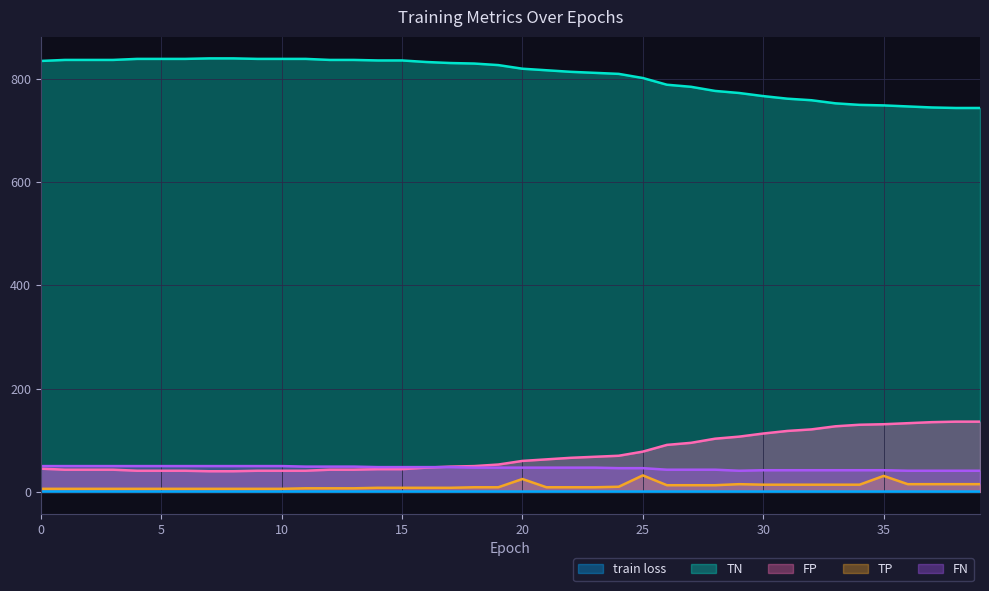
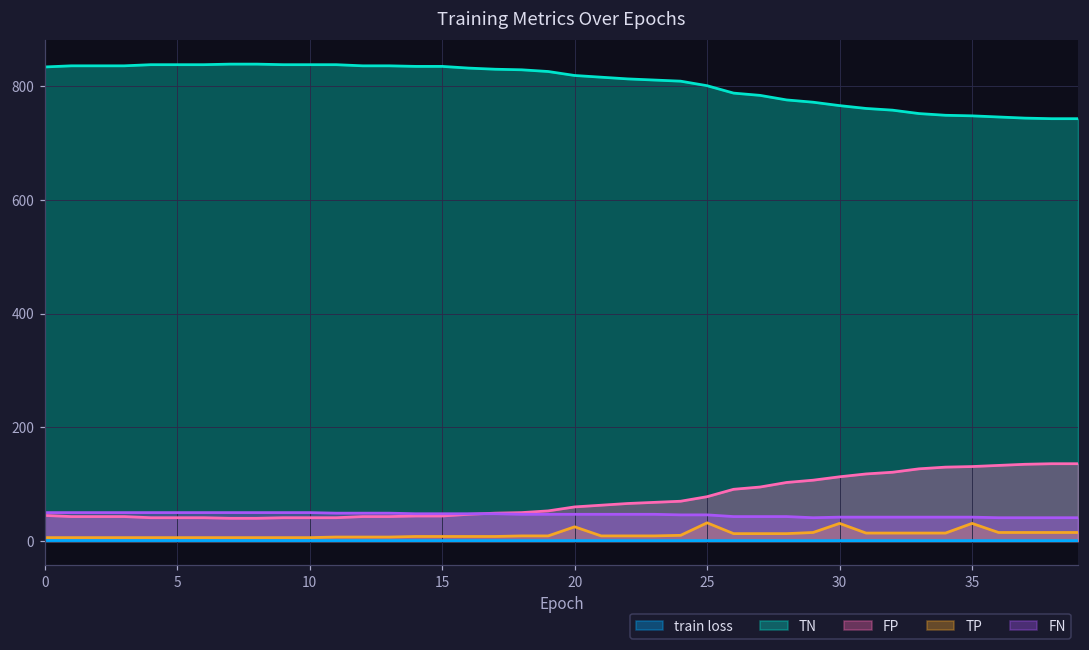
TP, 30: 10 -> 30
